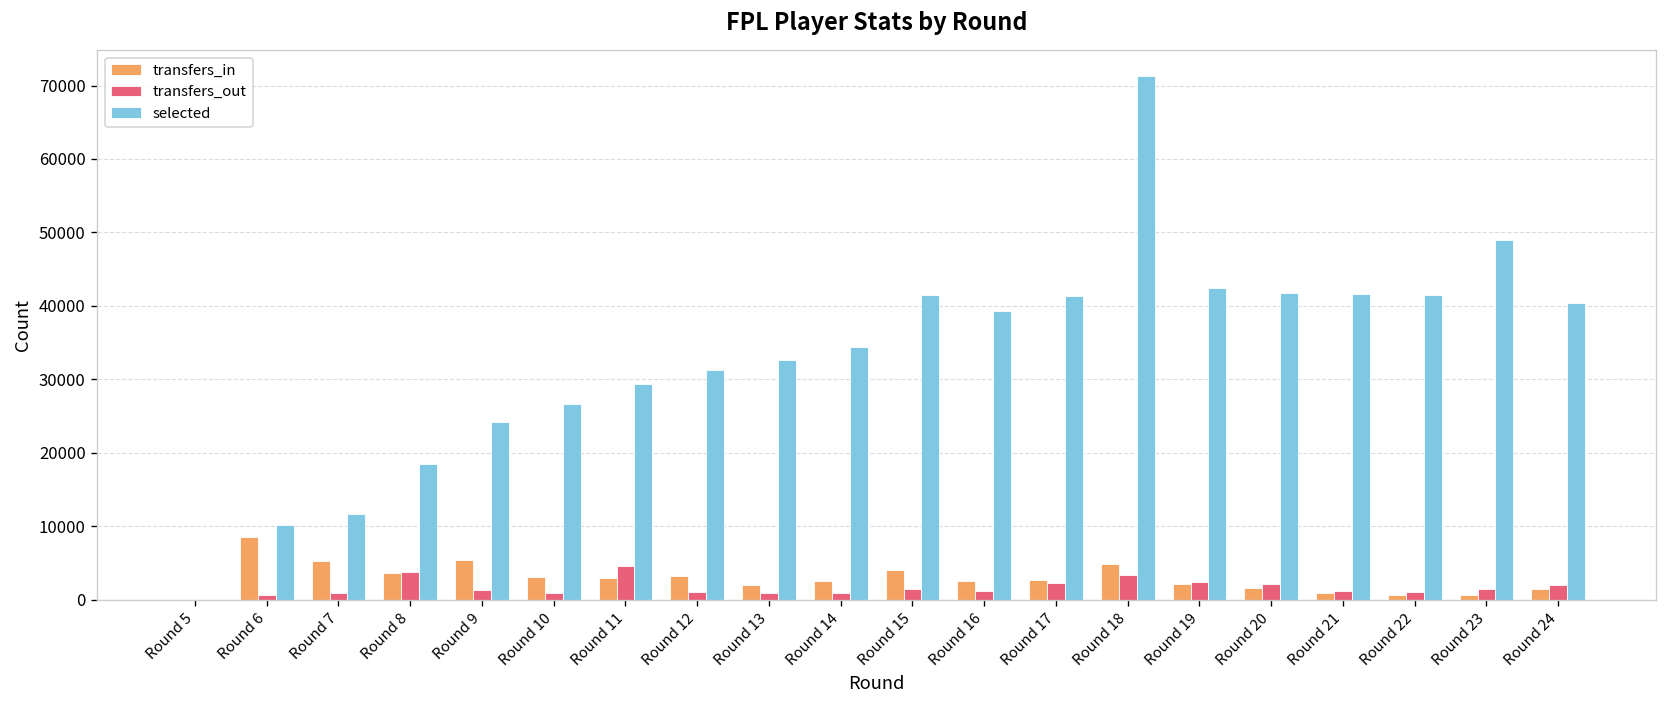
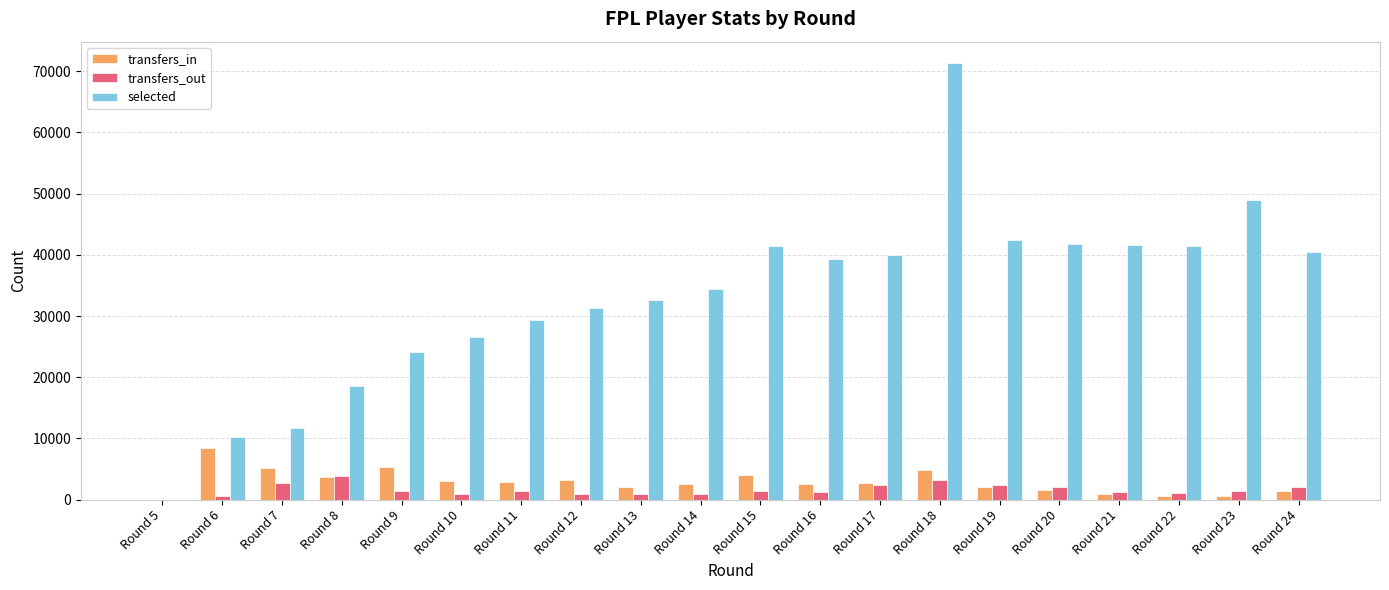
transfers_out, Round 7: 1000 -> 3000
transfers_out, Round 11: 5000 -> 1000
selected, Round 17: 41000 -> 40000
